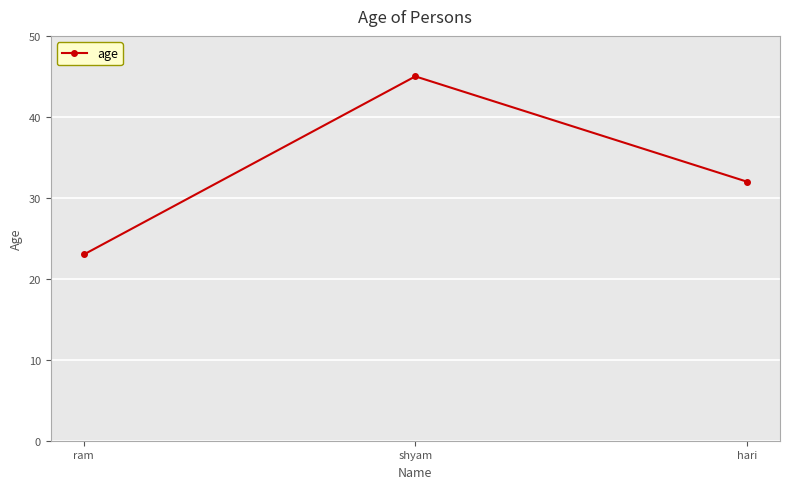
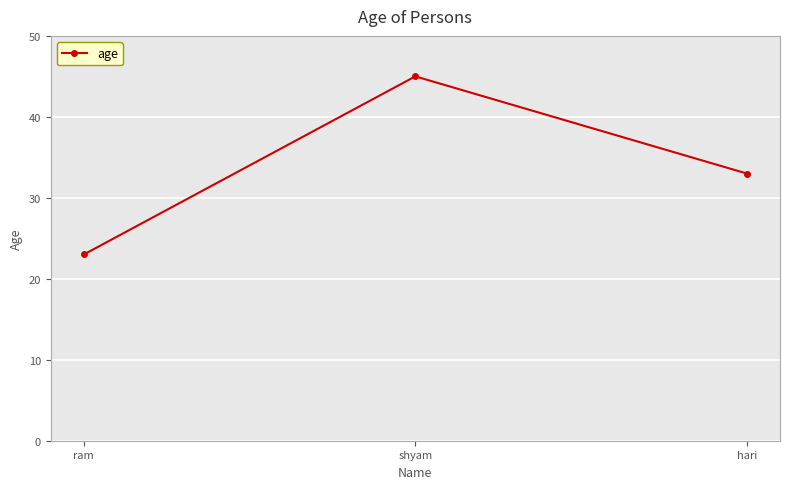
hari: 32 -> 33
